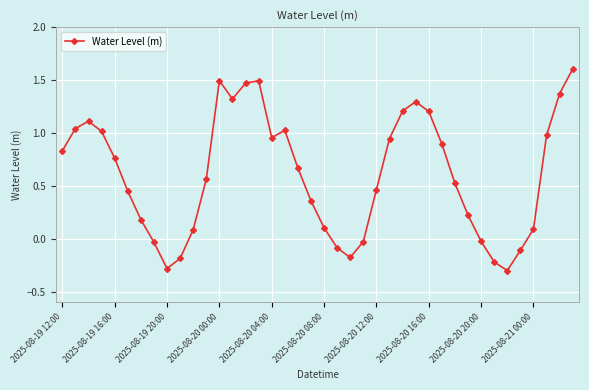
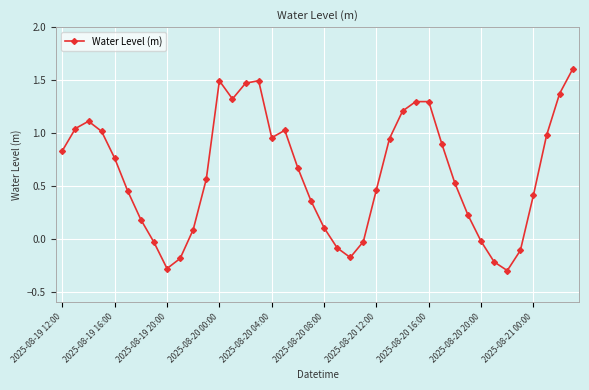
2025-08-20 16:00: 1.20 -> 1.30
2025-08-21 00:00: 0.09 -> 0.41
